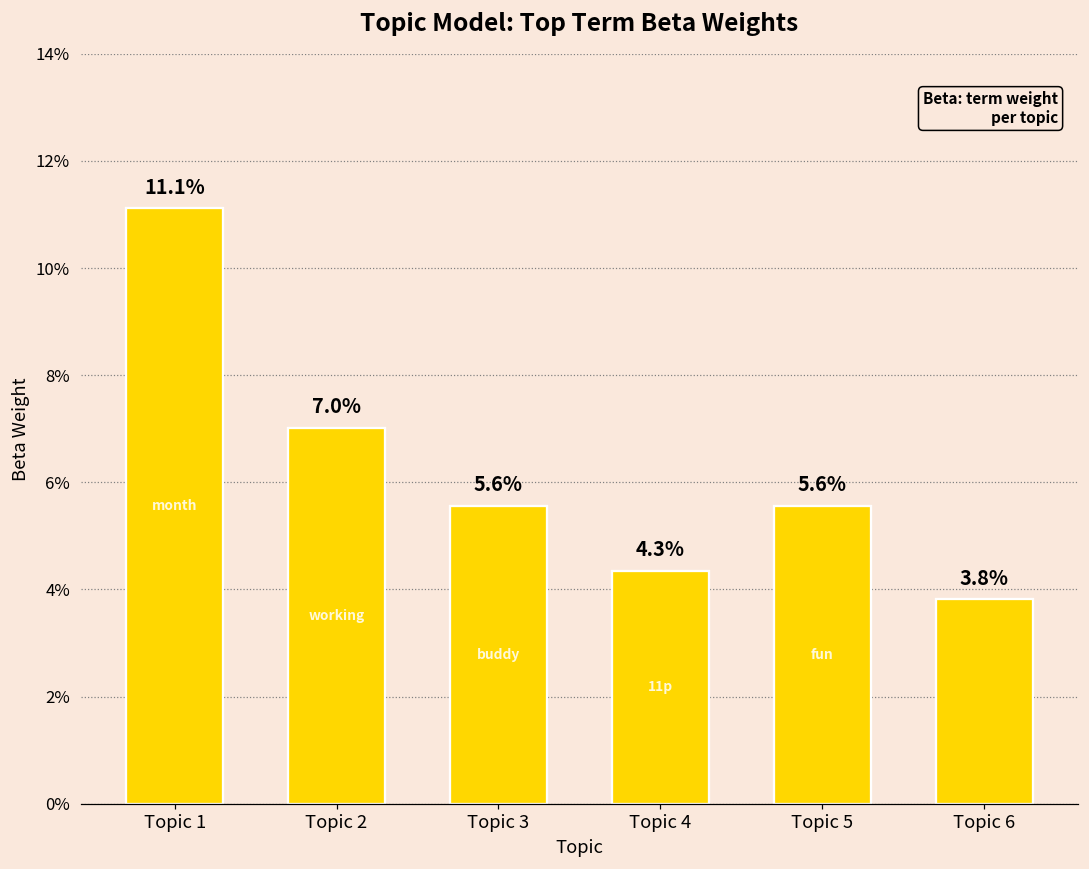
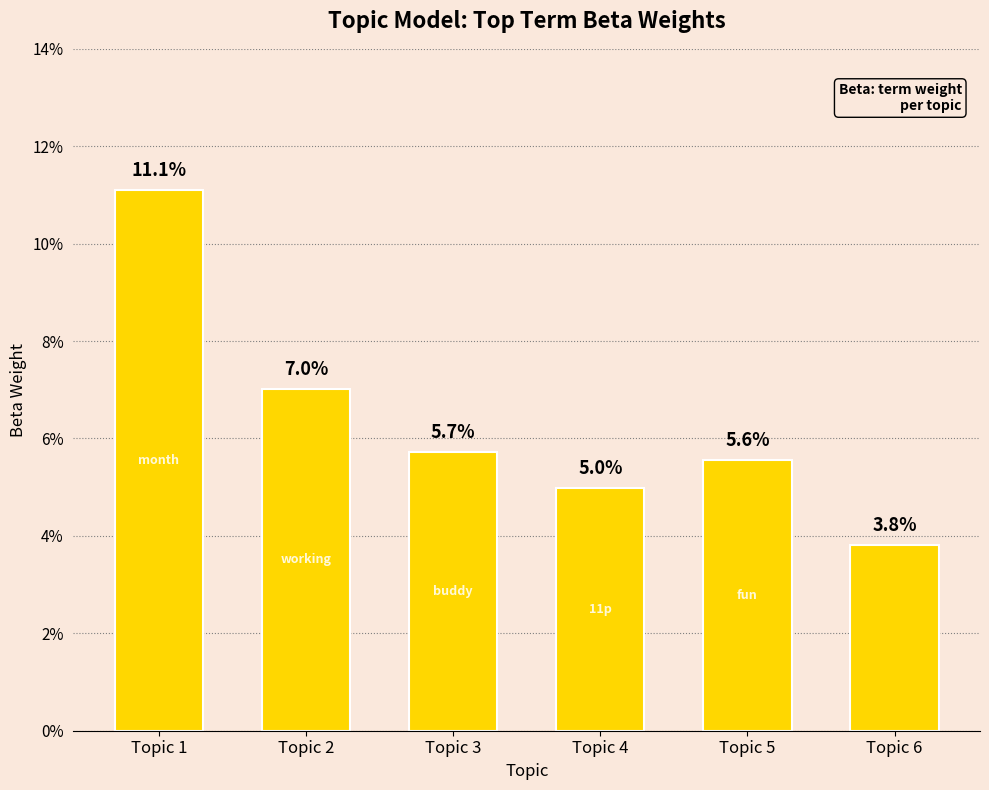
Topic 3: 5.6% -> 5.7%
Topic 4: 4.3% -> 5.0%
